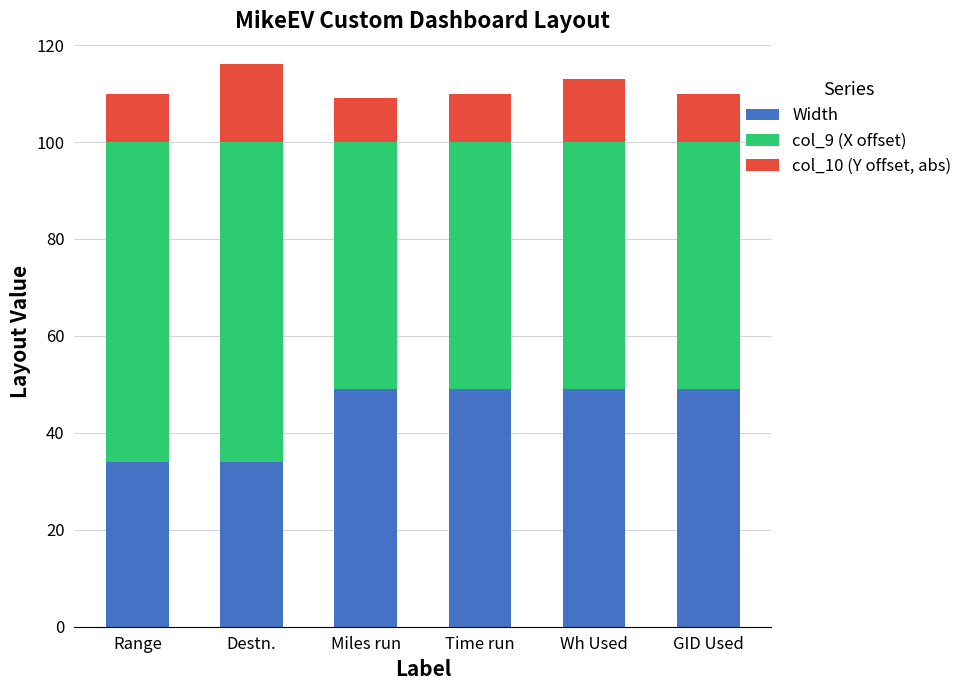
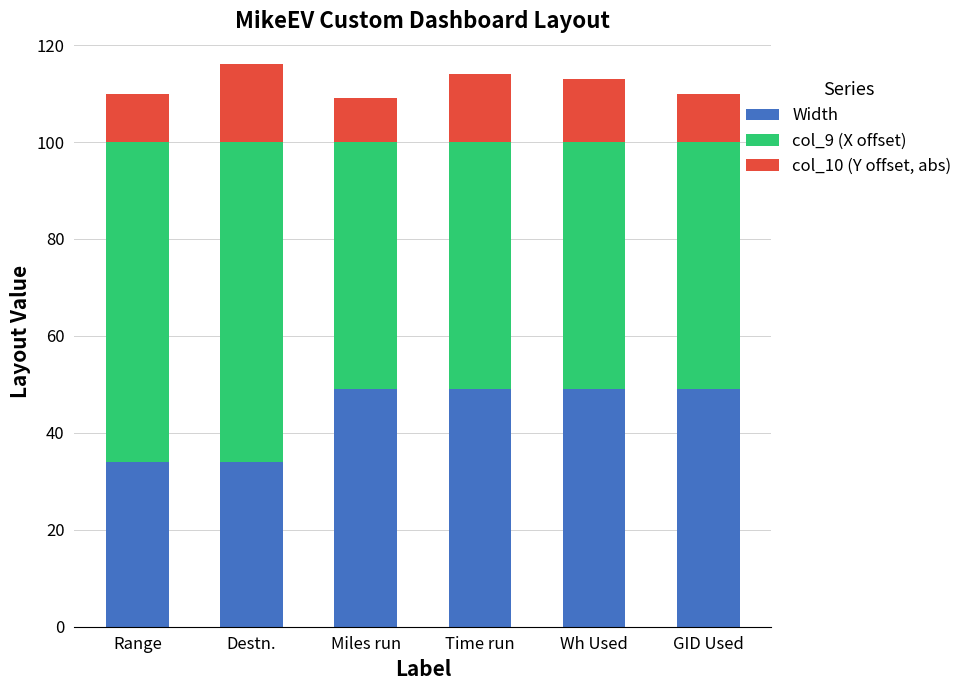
col_10 (Y offset, abs), Time run: 10 -> 14
